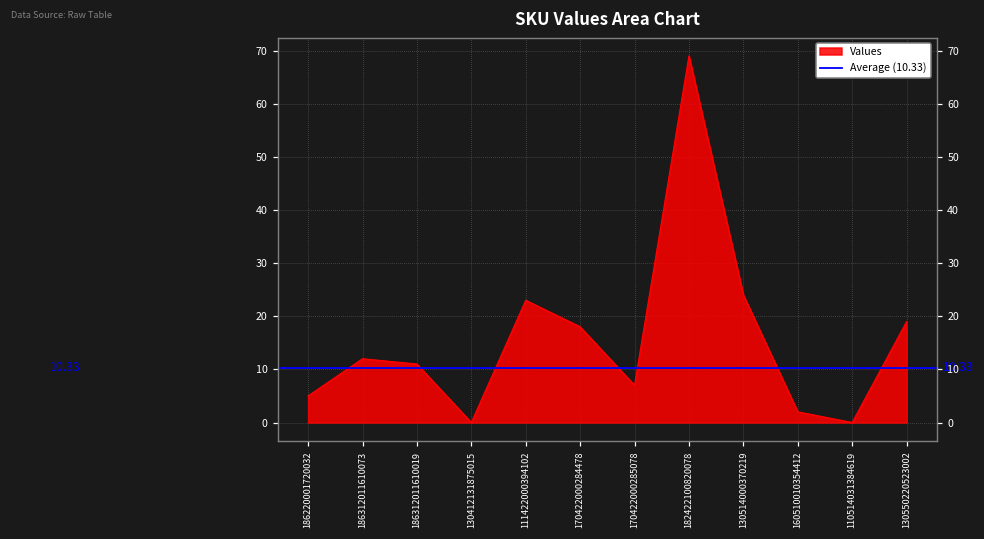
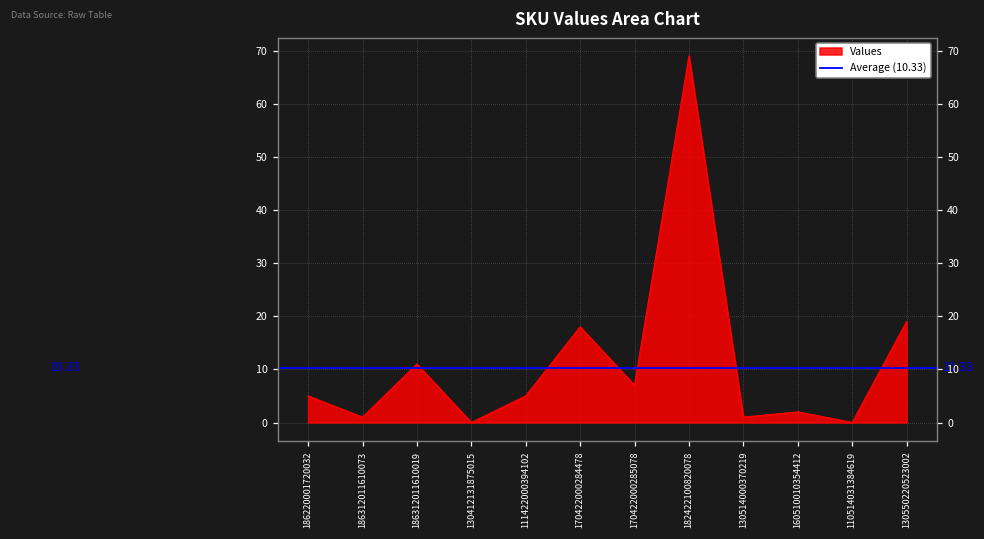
186312011610073: 12 -> 1
111422000394102: 23 -> 5
130514000370219: 24 -> 1
